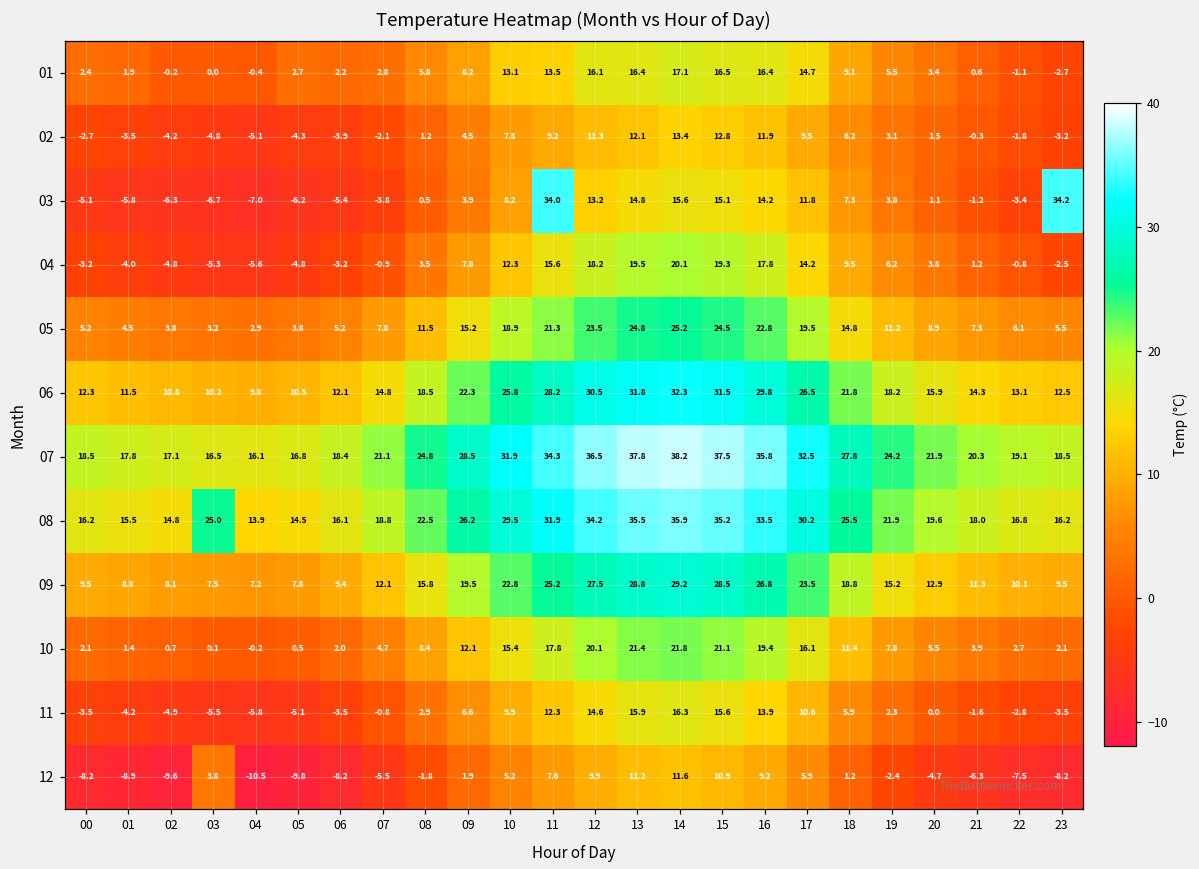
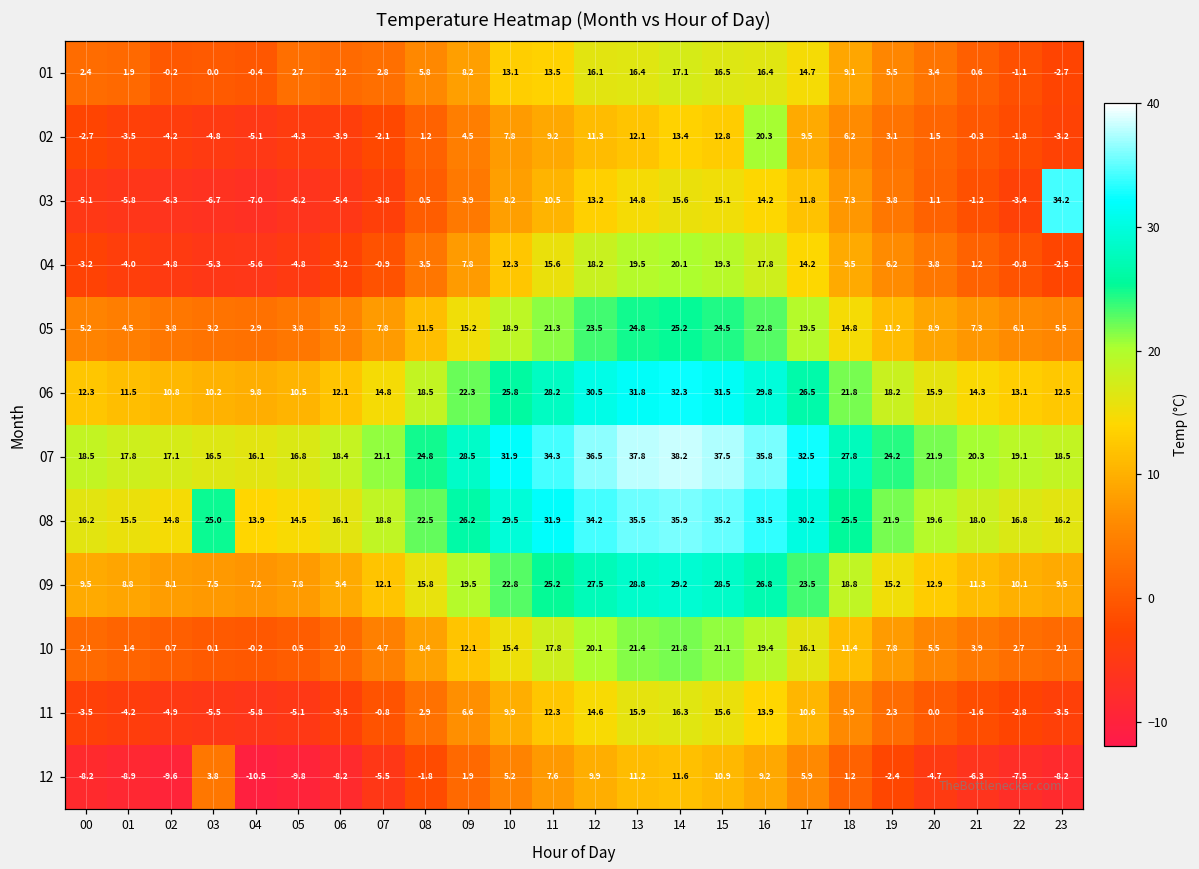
02, 16: 11.9 -> 20.3
03, 11: 34.0 -> 10.5
